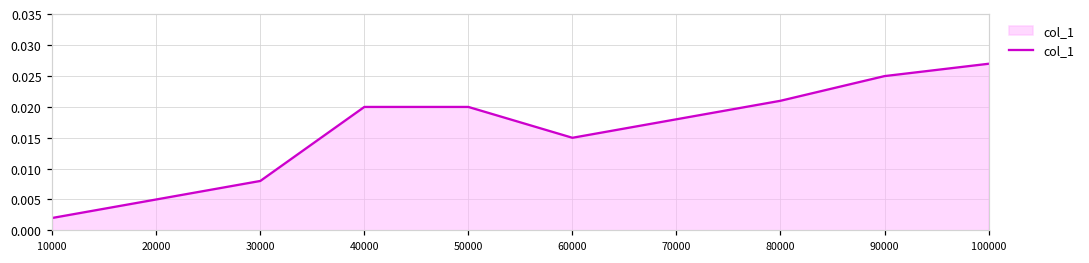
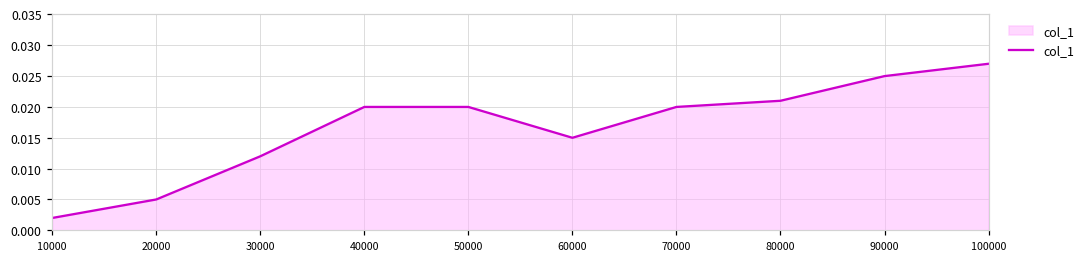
30000: 0.008 -> 0.012
70000: 0.018 -> 0.020
